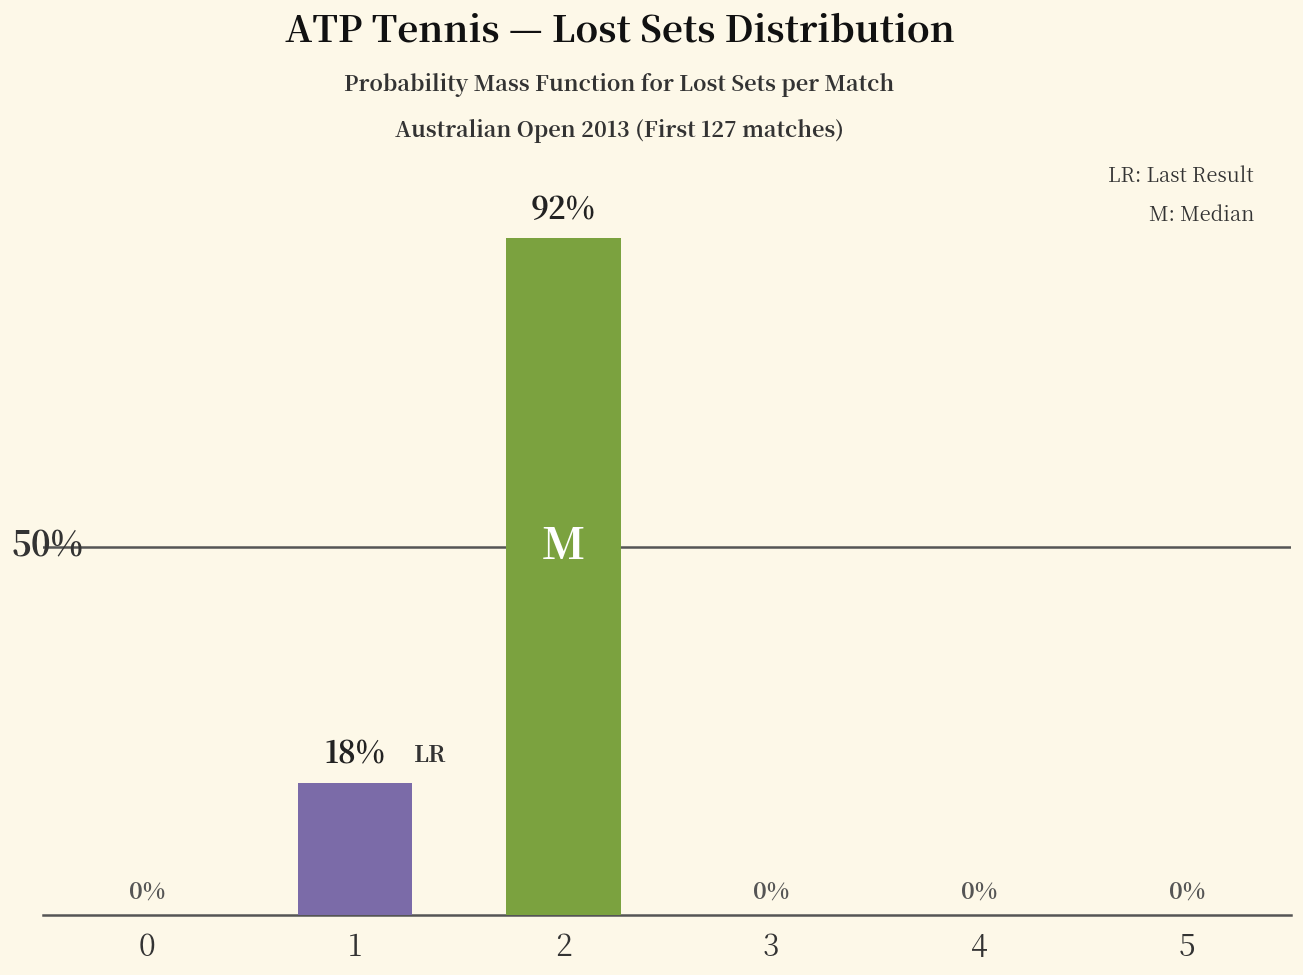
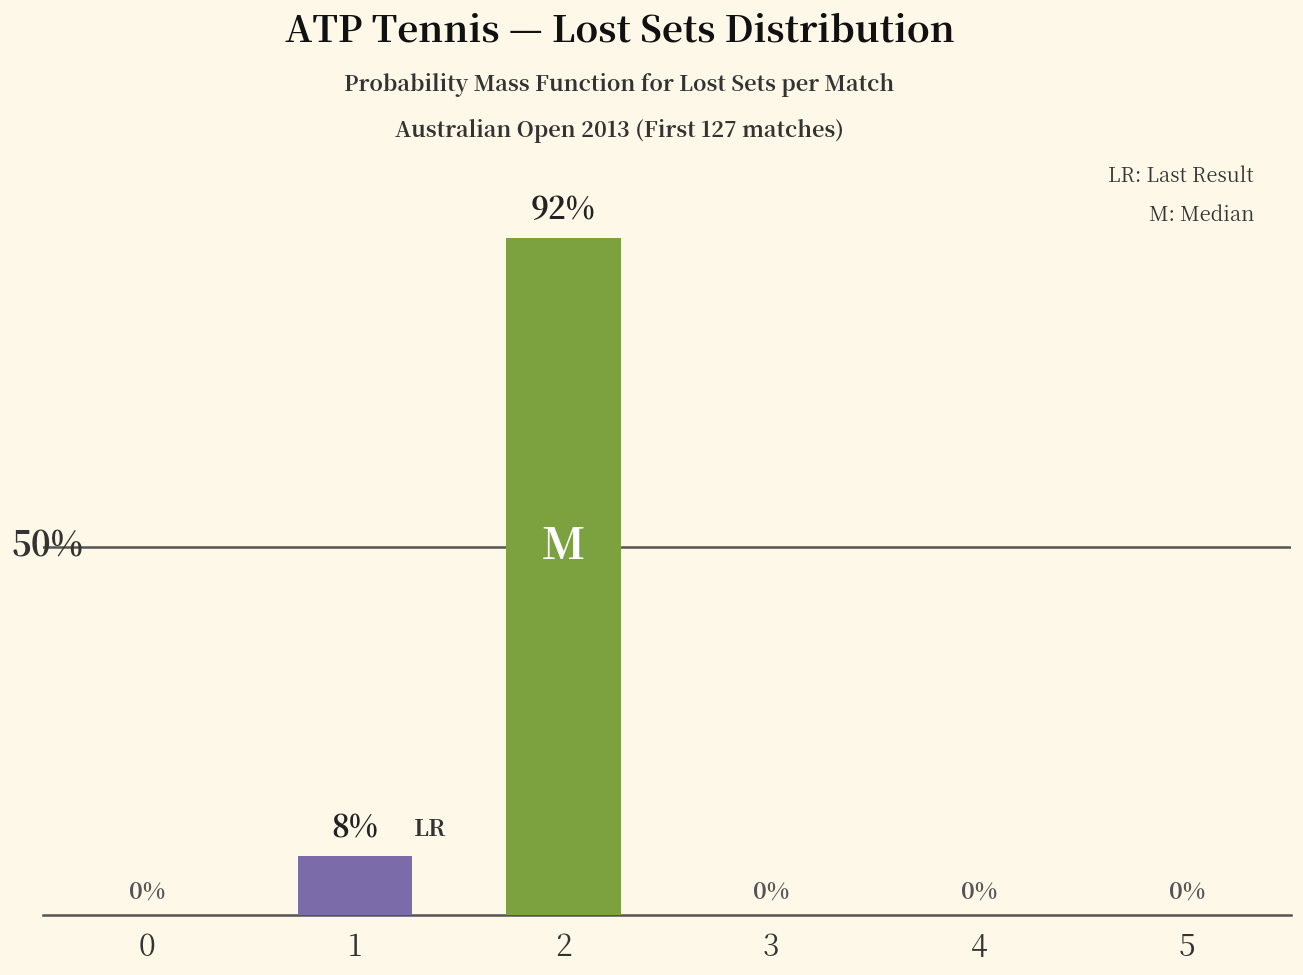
1: 18% -> 8%
